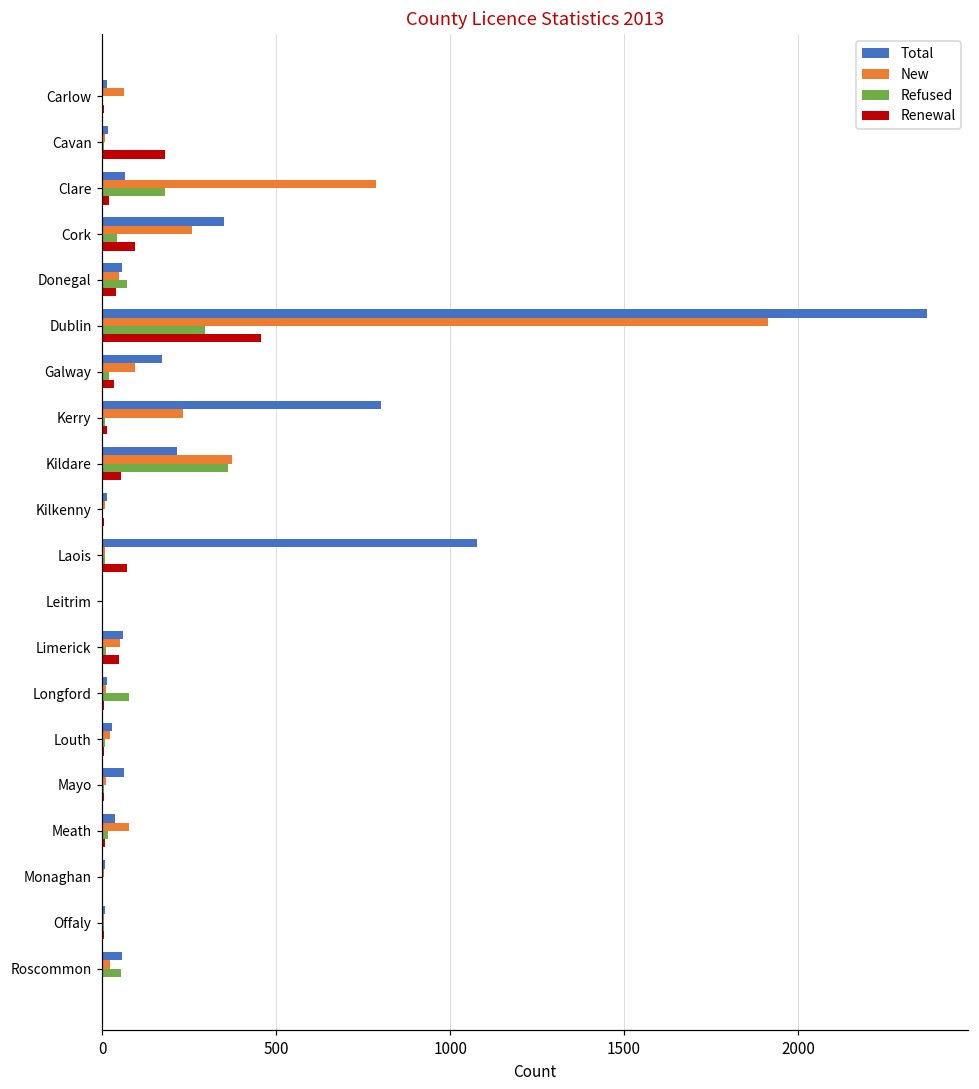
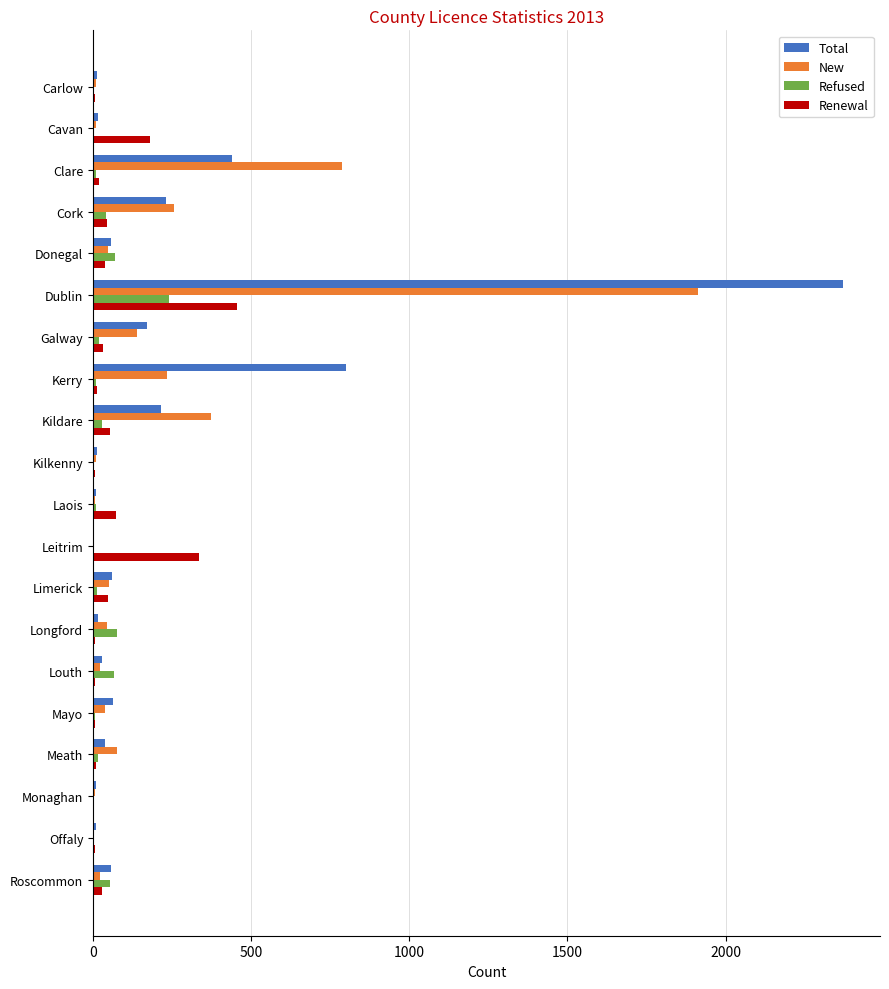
New, Carlow: 60 -> 10
Total, Clare: 70 -> 440
Refused, Clare: 180 -> 10
Total, Cork: 350 -> 230
Renewal, Cork: 90 -> 40
Refused, Dublin: 300 -> 240
New, Galway: 100 -> 140
Refused, Kildare: 360 -> 30
Total, Laois: 1080 -> 10
Renewal, Leitrim: 0 -> 340
New, Longford: 10 -> 40
Refused, Louth: 10 -> 70
New, Mayo: 10 -> 40
Renewal, Roscommon: 0 -> 30
